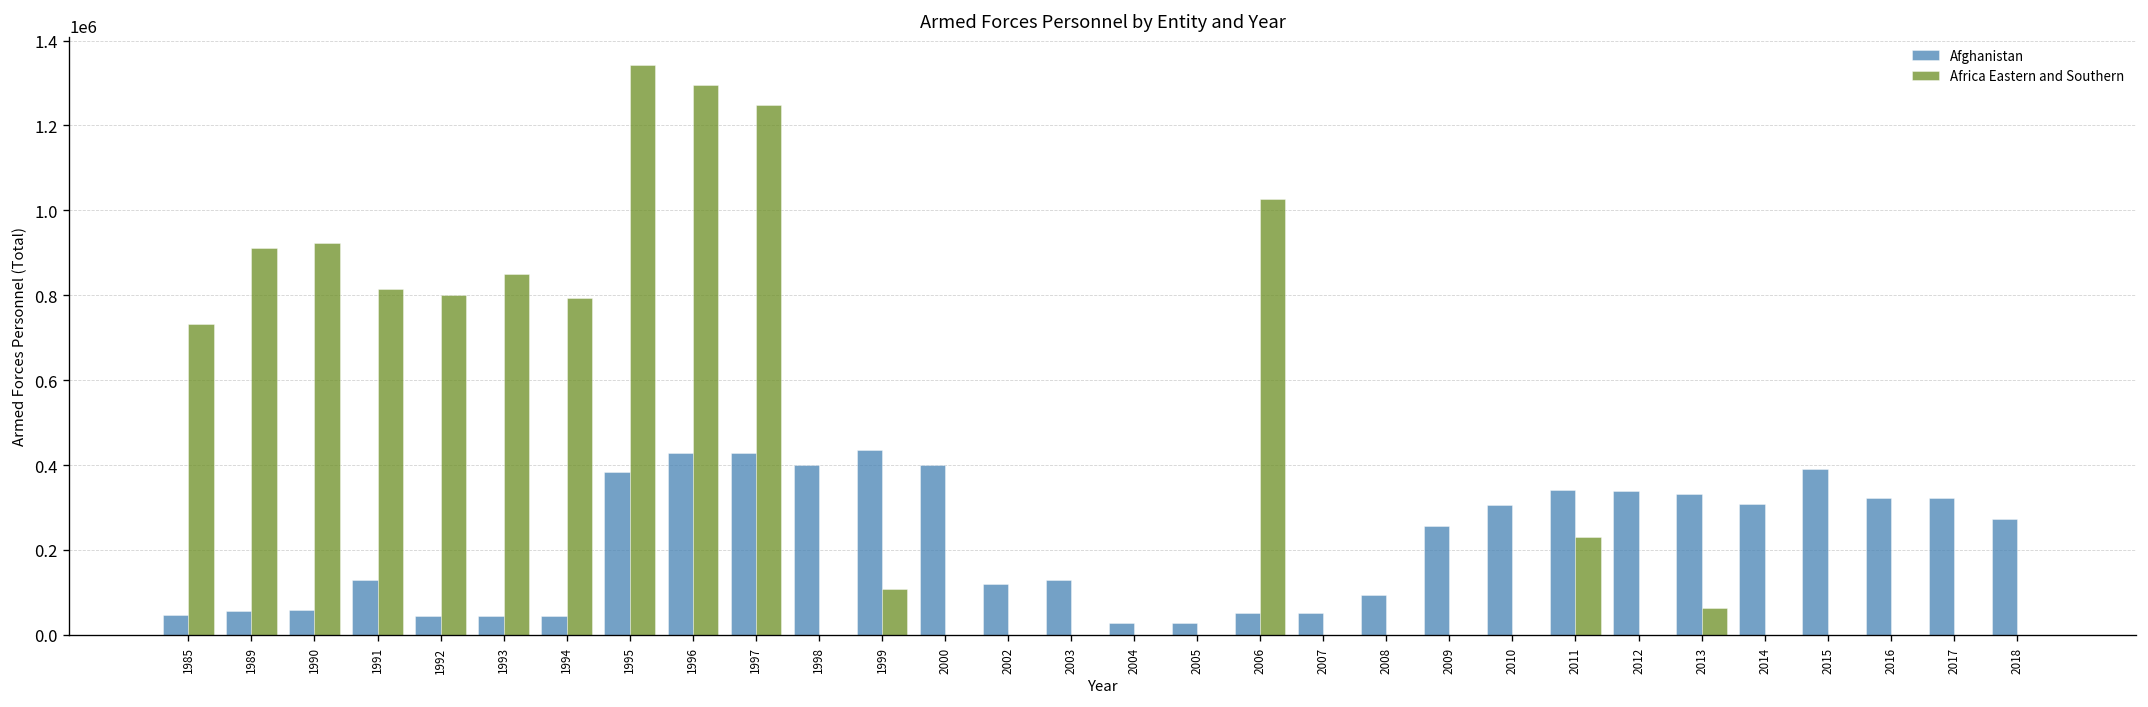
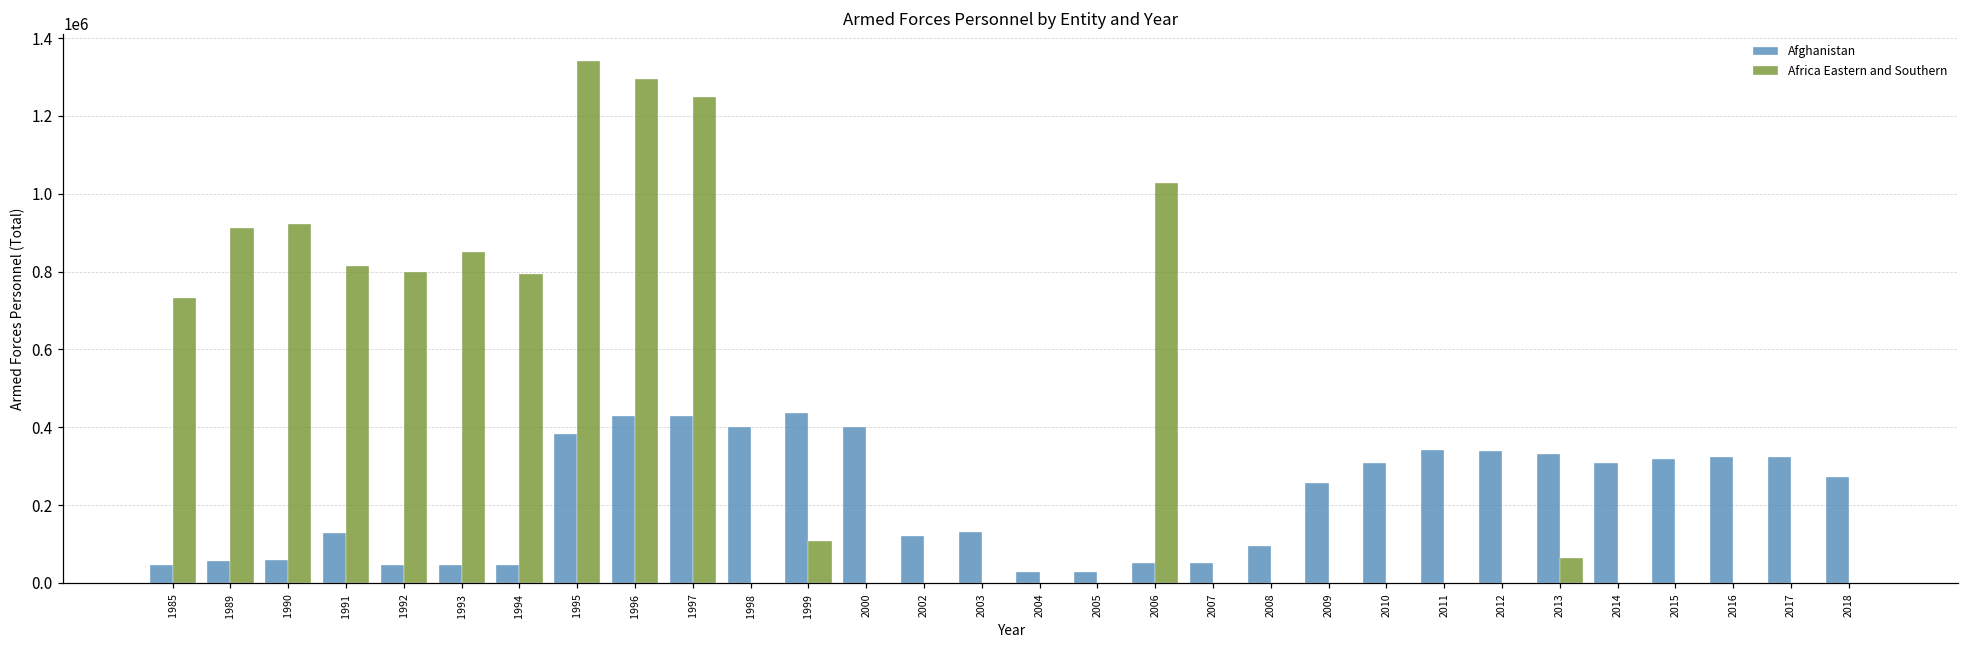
Africa Eastern and Southern, 2011: 230000 -> 0
Afghanistan, 2015: 390000 -> 320000
